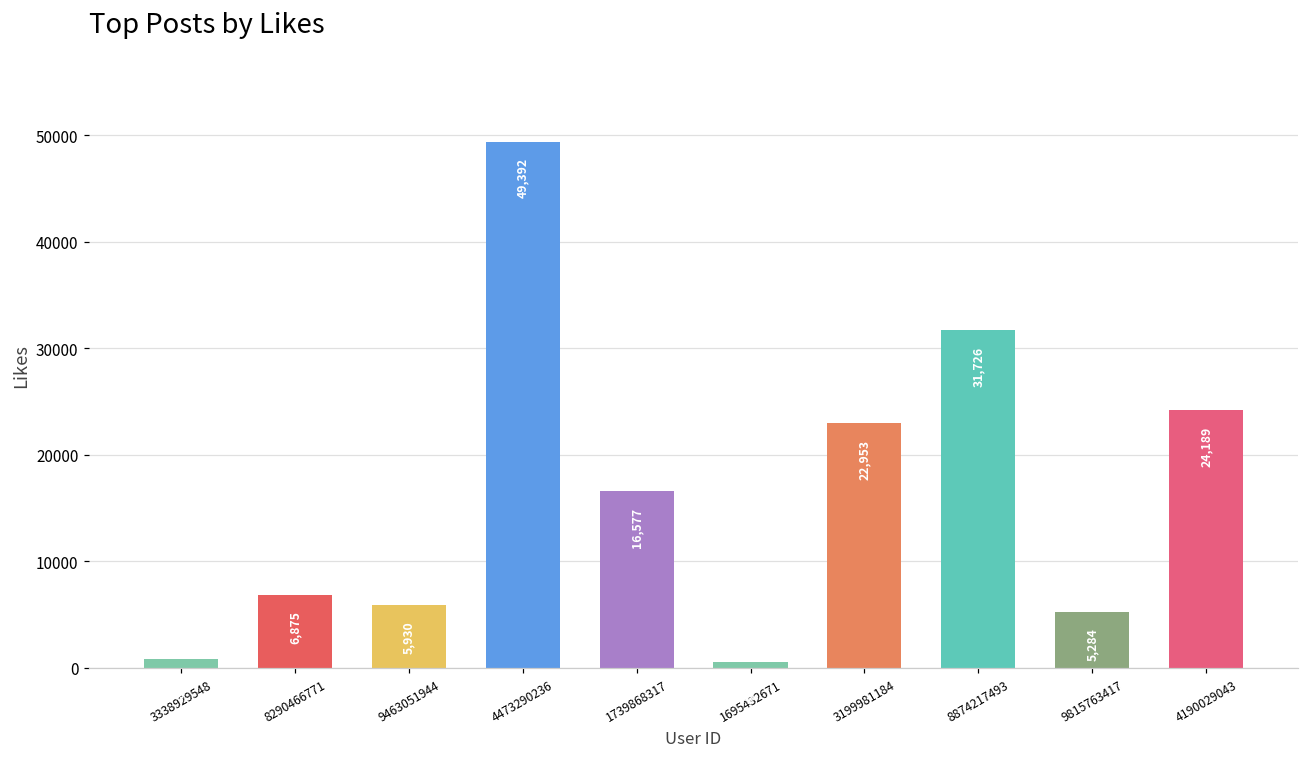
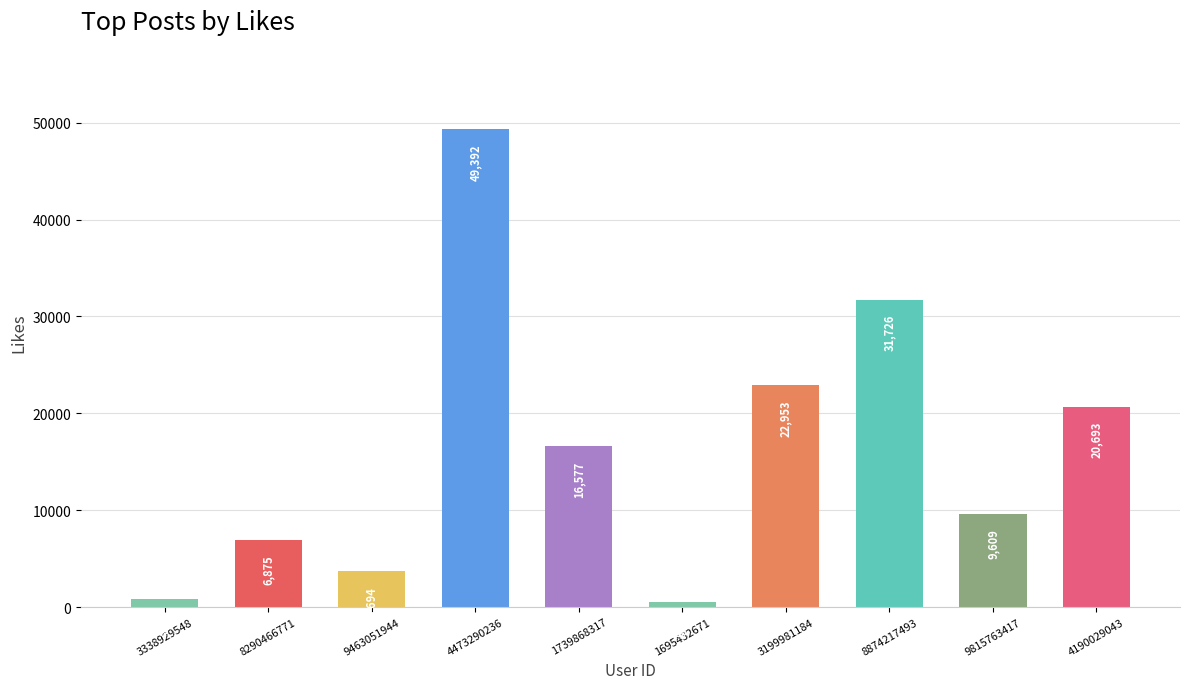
9463051944: 5,930 -> 3,694
9815763417: 5,284 -> 9,609
4190029043: 24,189 -> 20,693
